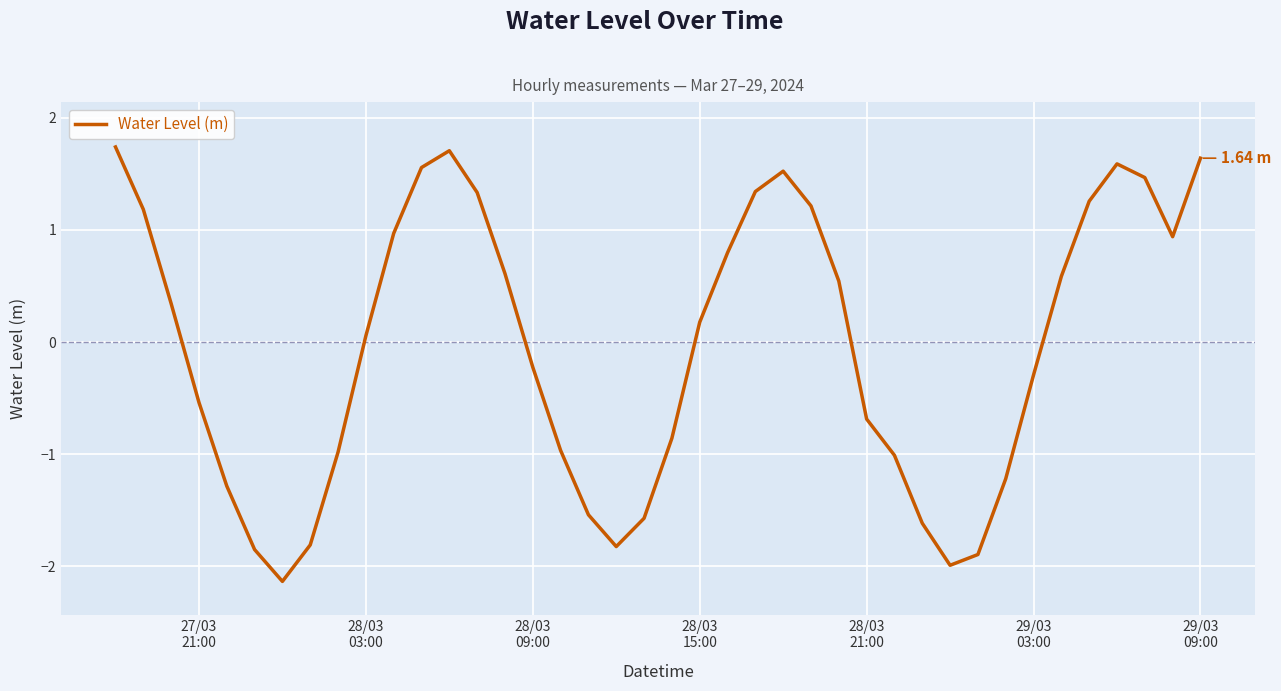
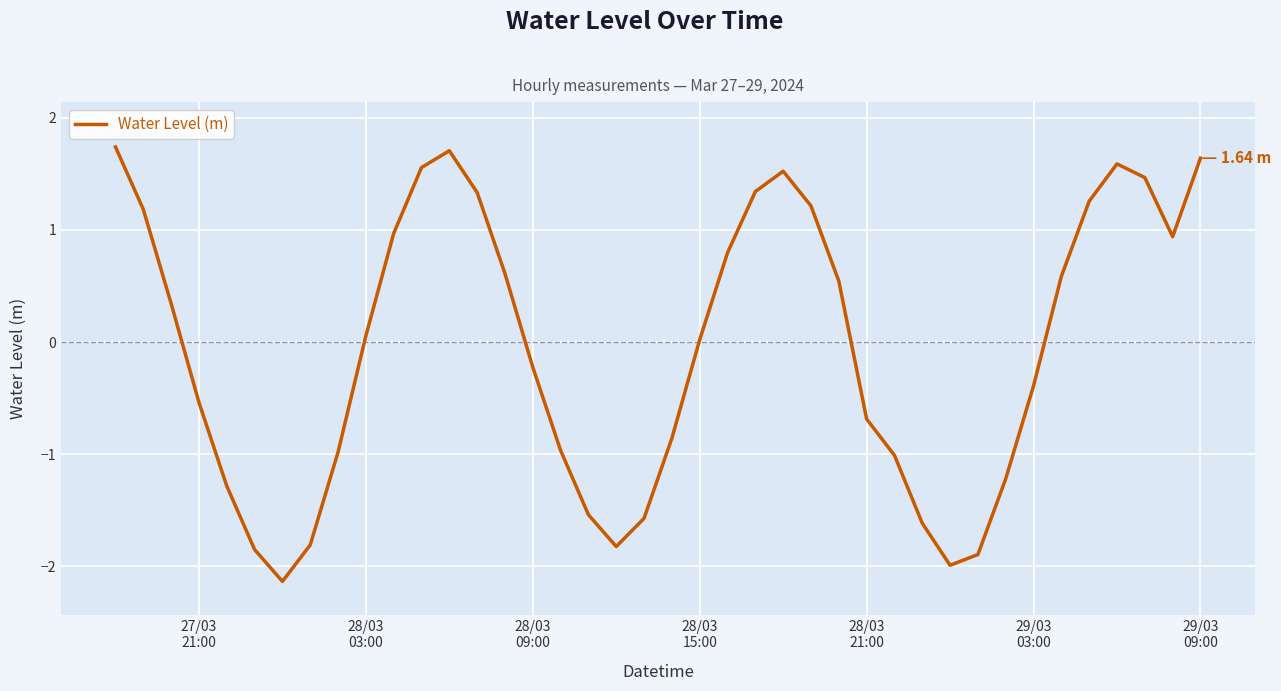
28/03 15:00: 0.18 -> 0.02
29/03 03:00: -0.29 -> -0.39
